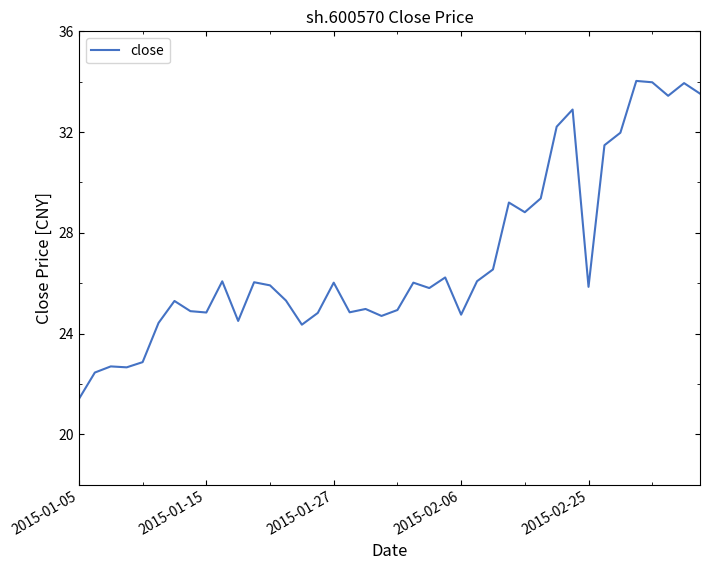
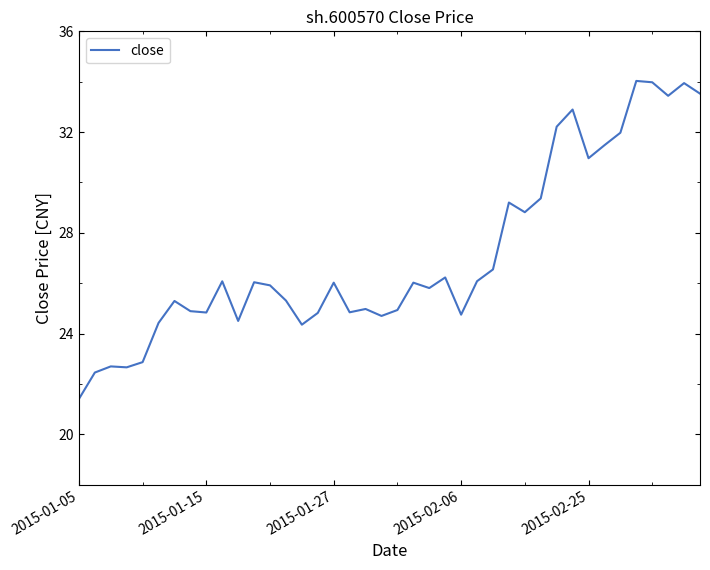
2015-02-25: 25.9 -> 31.0
